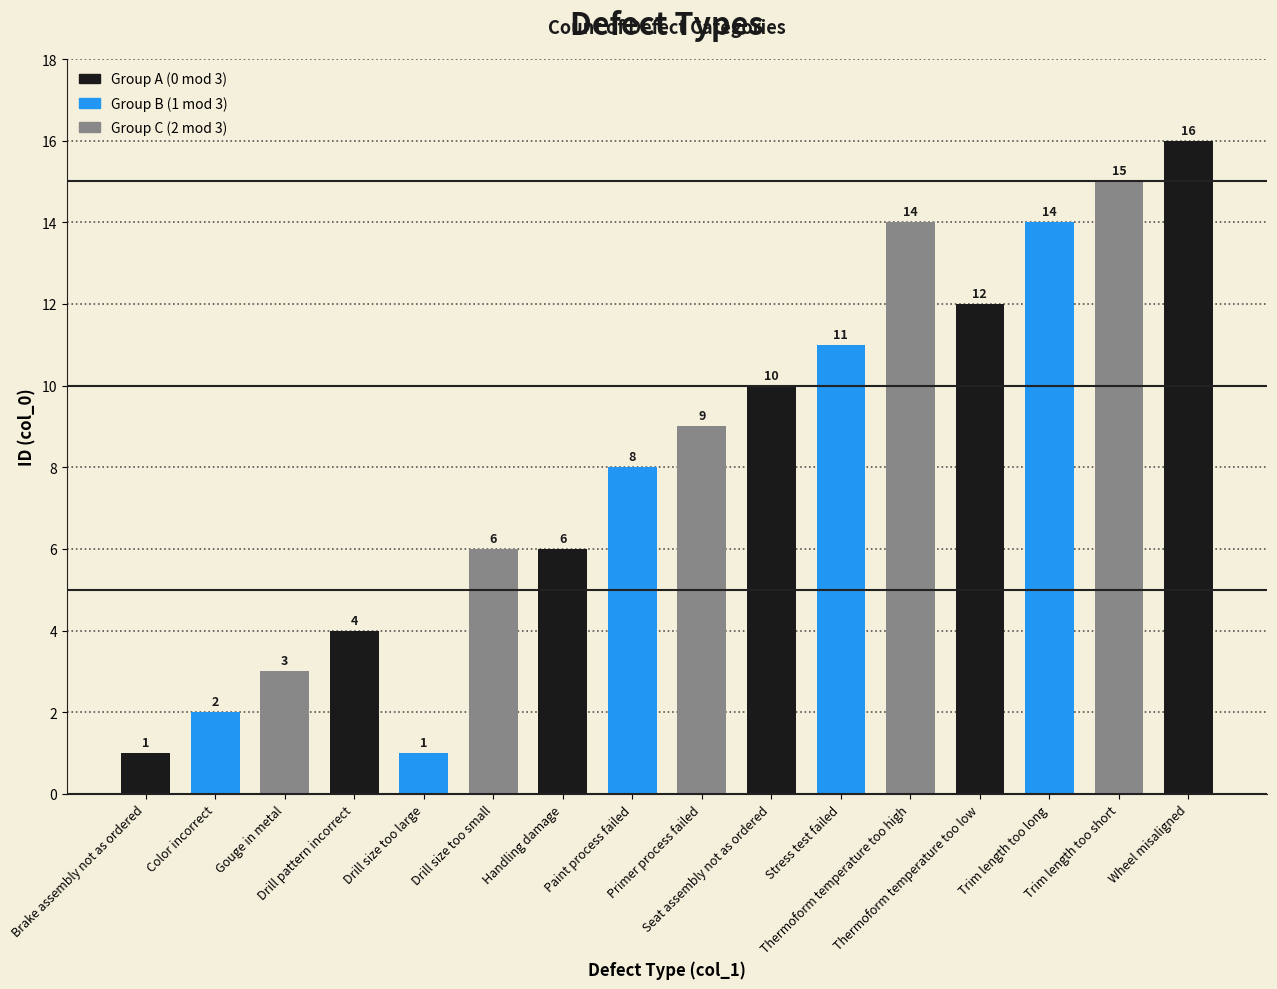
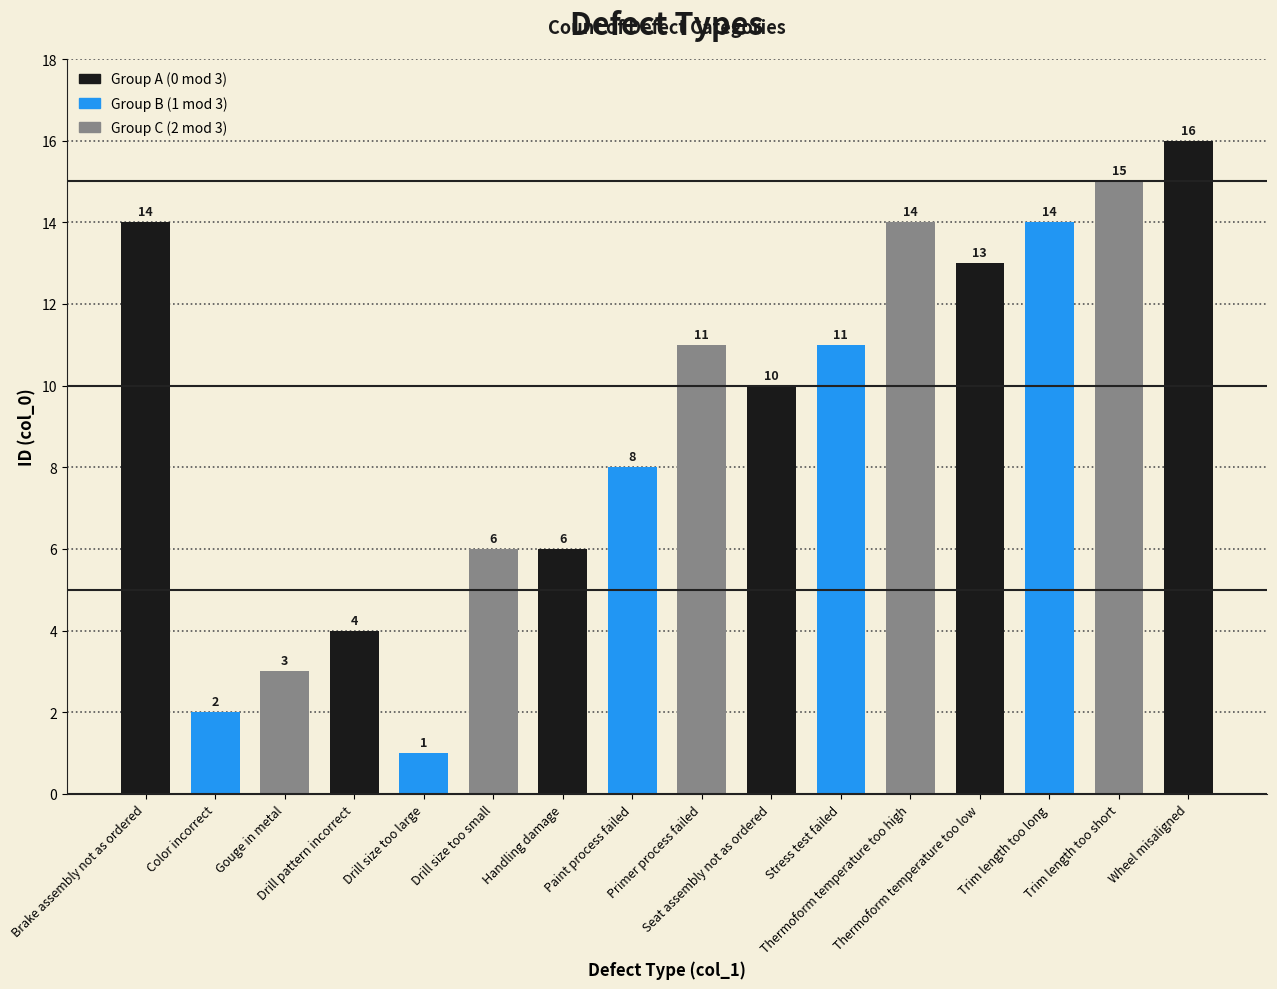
Brake assembly not as ordered: 1 -> 14
Primer process failed: 9 -> 11
Thermoform temperature too low: 12 -> 13
